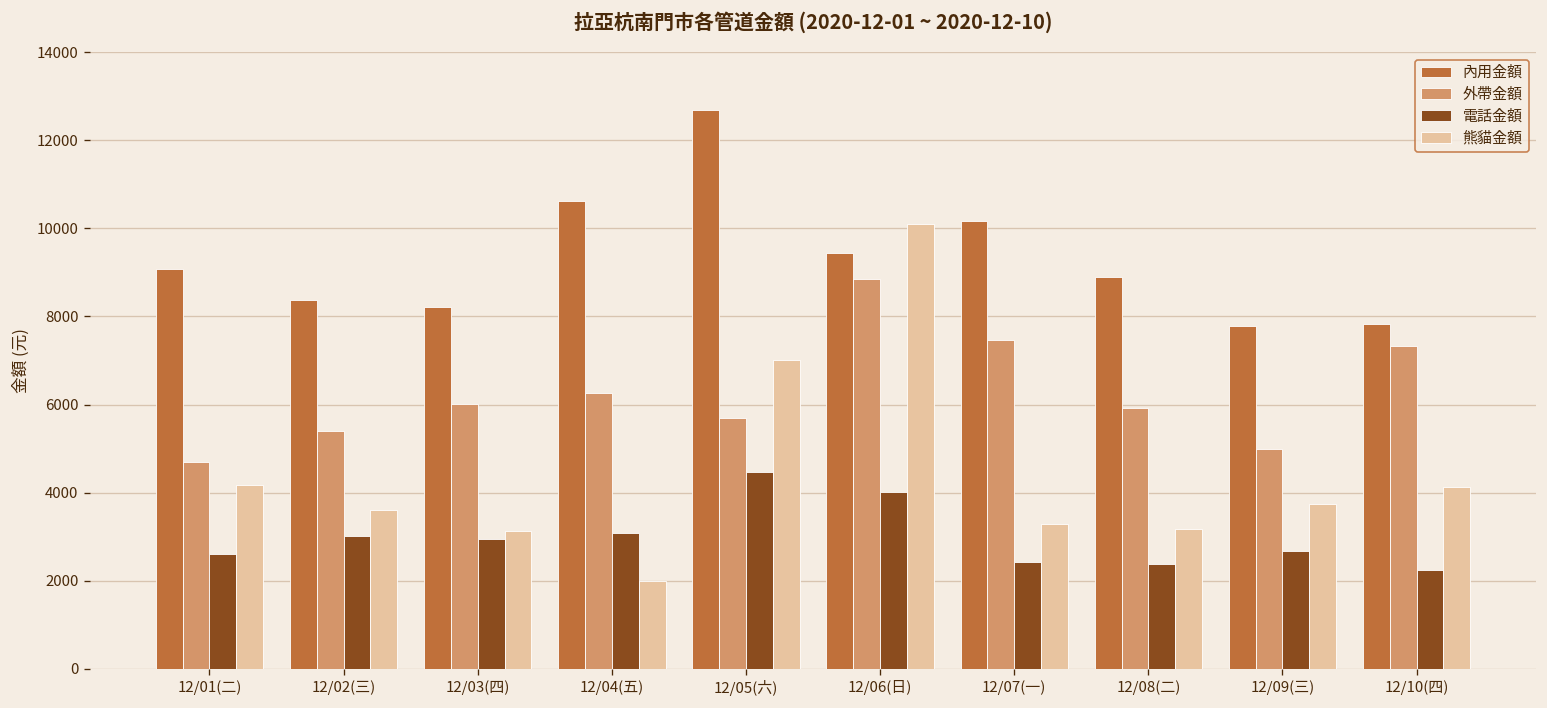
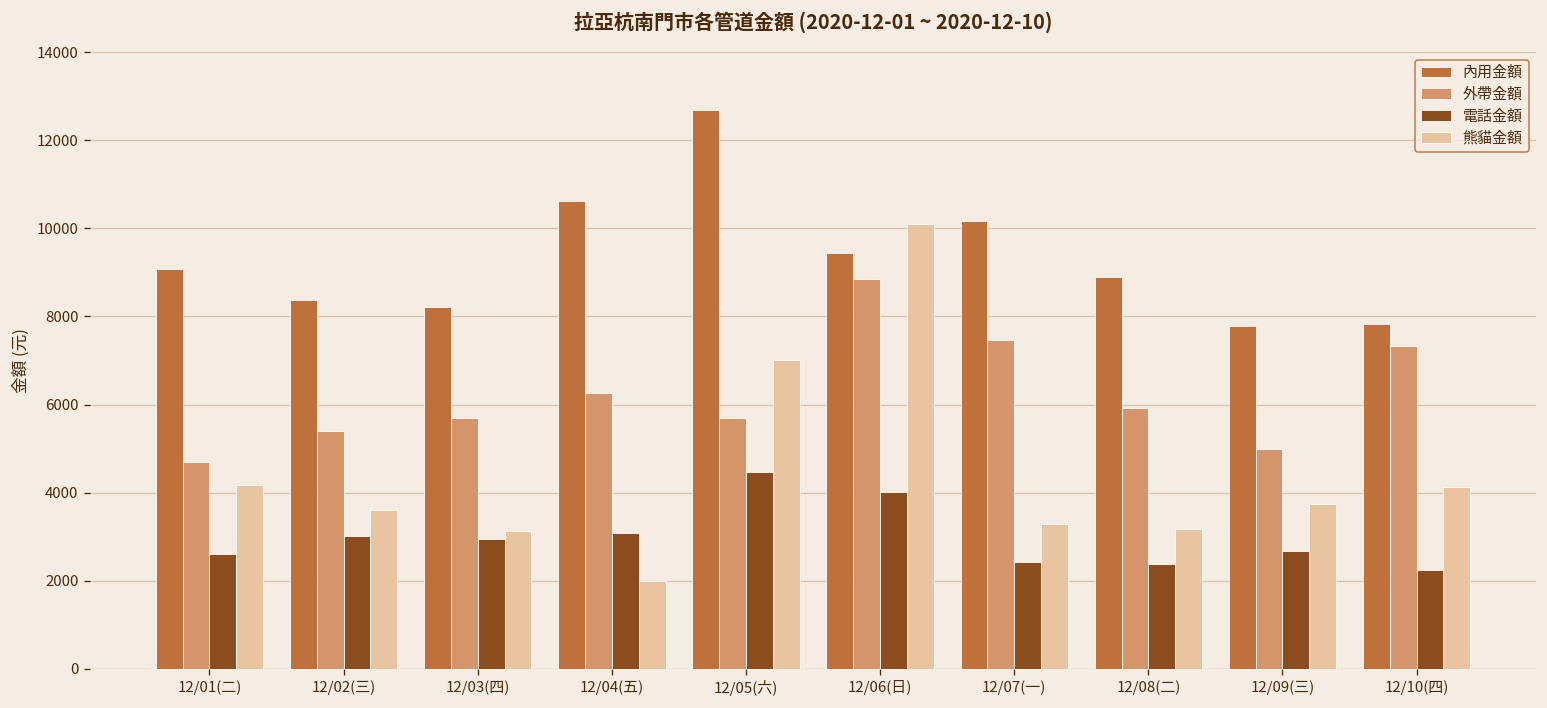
外帶金額, 12/03(四): 6000 -> 5700
